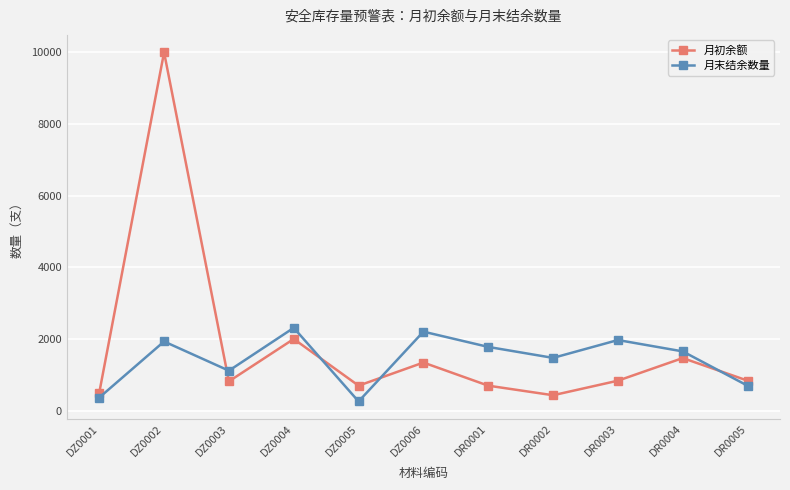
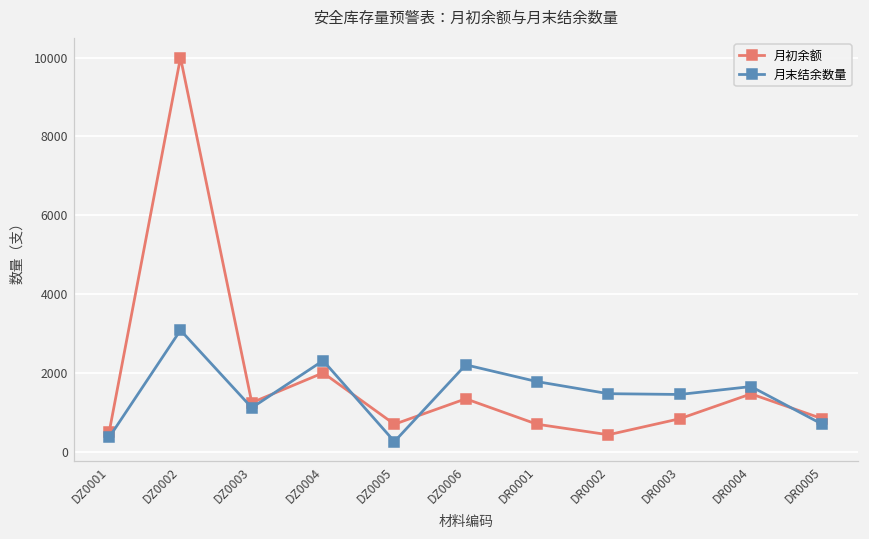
月末结余数量, DZ0002: 1900 -> 3100
月初余额, DZ0003: 800 -> 1200
月末结余数量, DR0003: 2000 -> 1500
